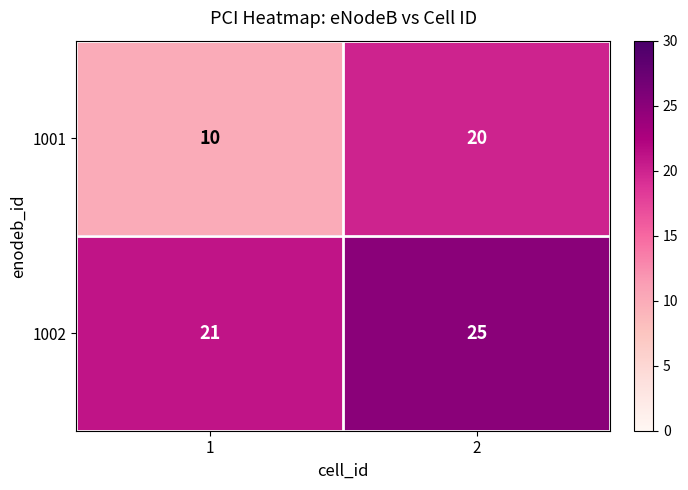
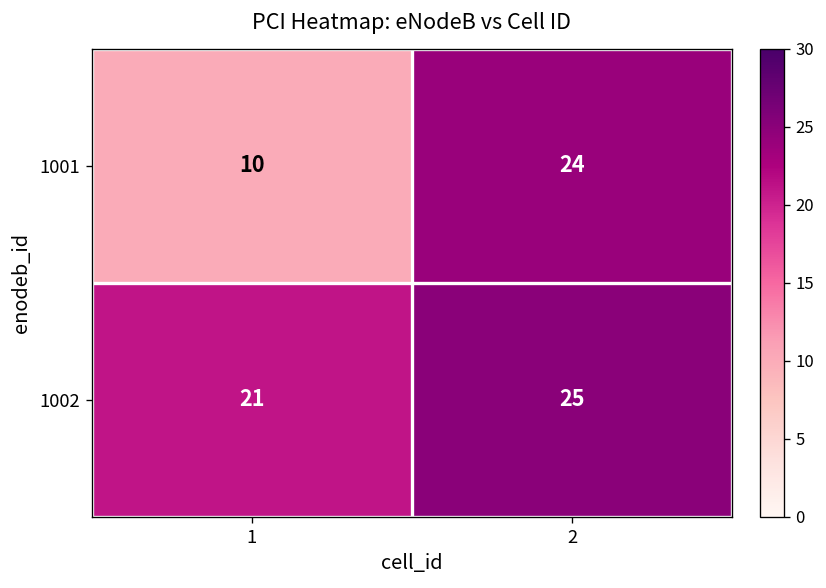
1001, 2: 20 -> 24
